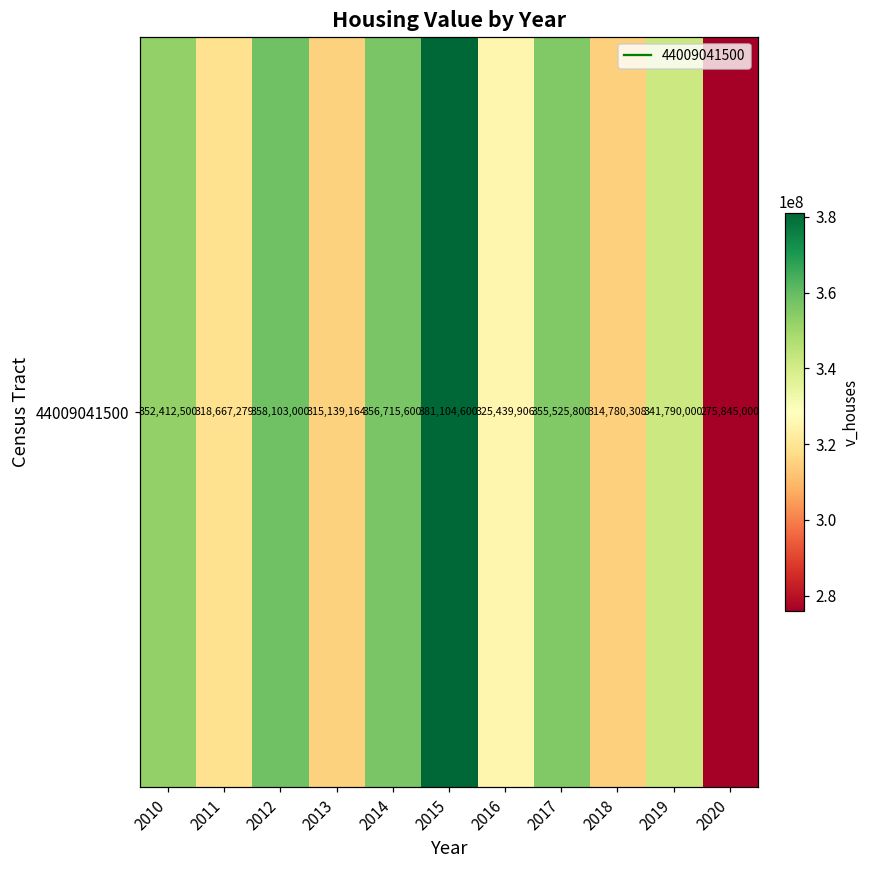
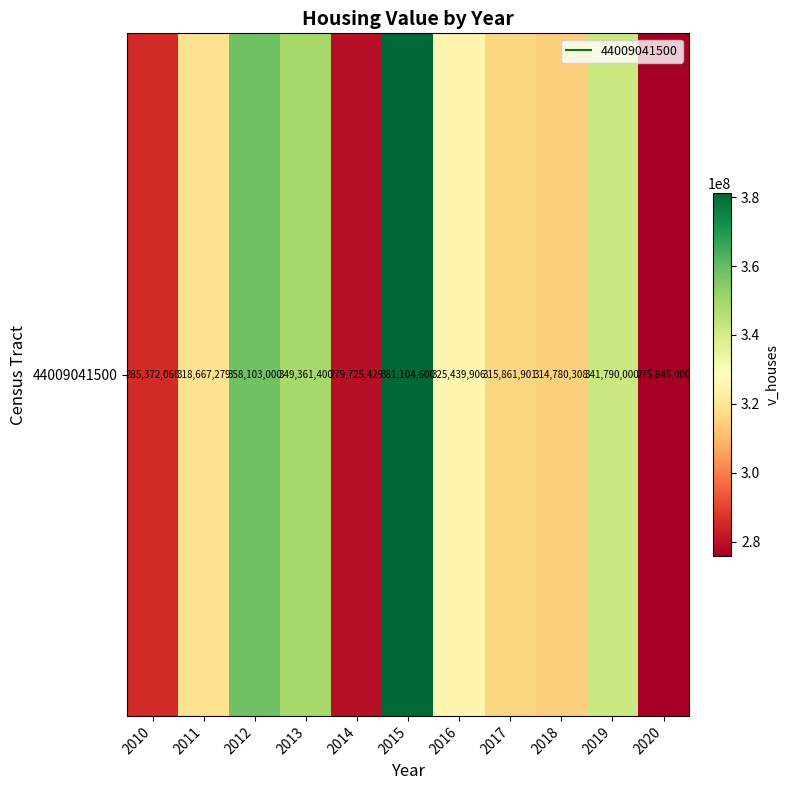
44009041500, 2010: 352,412,500 -> 285,372,068
44009041500, 2013: 315,139,164 -> 349,361,400
44009041500, 2014: 356,715,600 -> 279,725,429
44009041500, 2017: 355,525,800 -> 315,861,901
